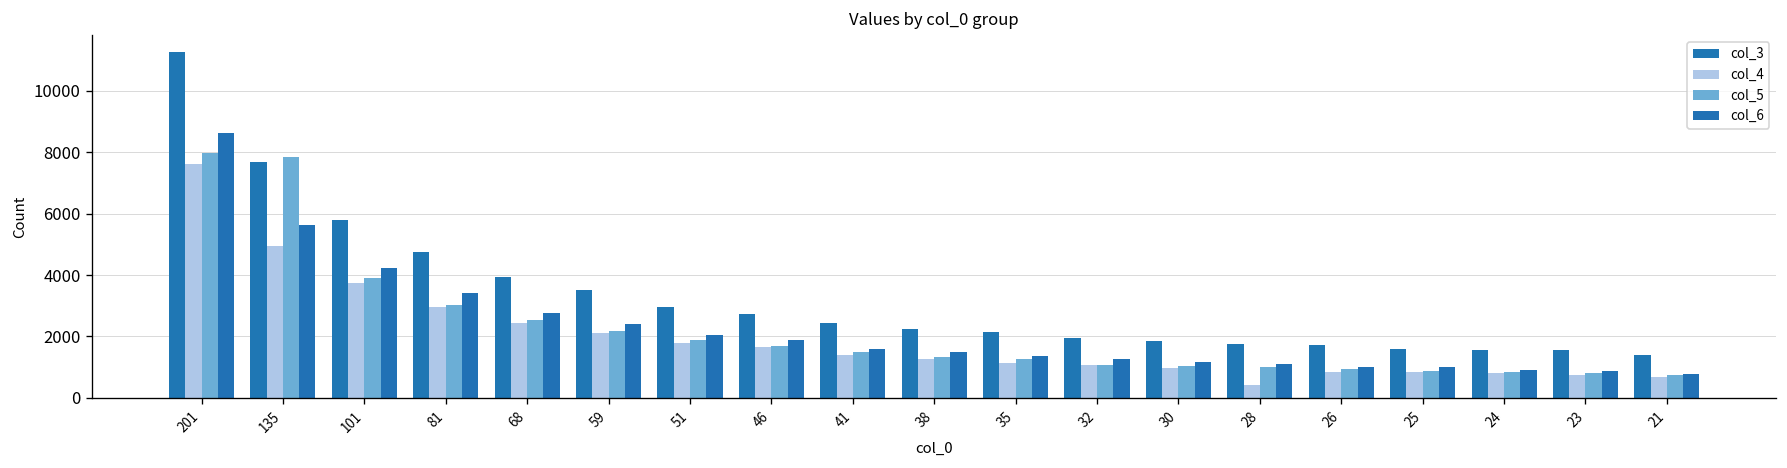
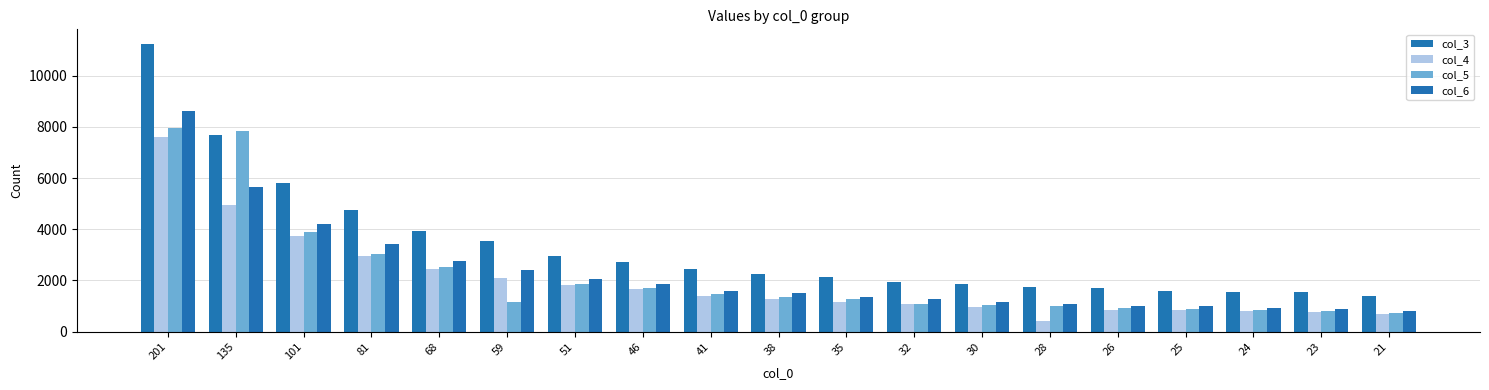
col_5, 59: 2200 -> 1200
